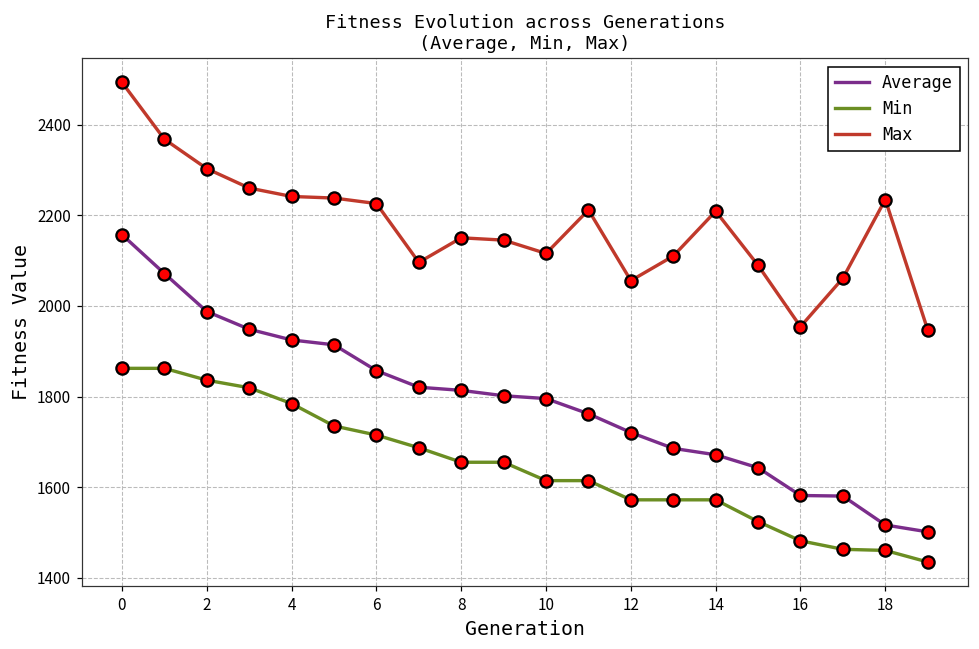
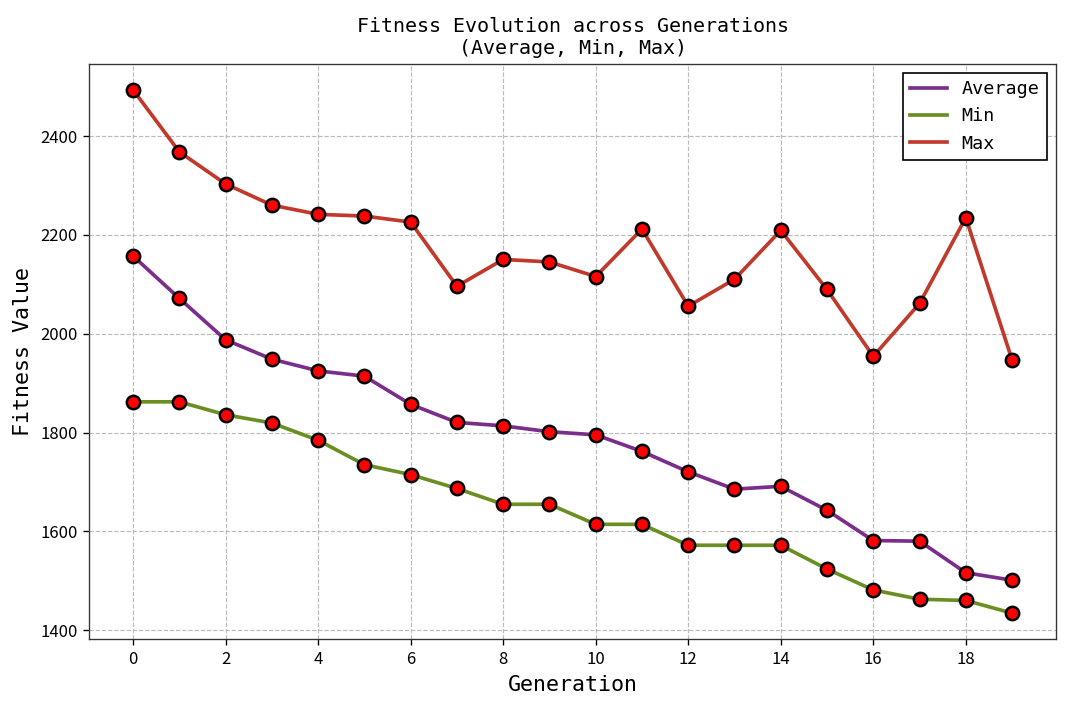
Average, 14: 1670 -> 1690
